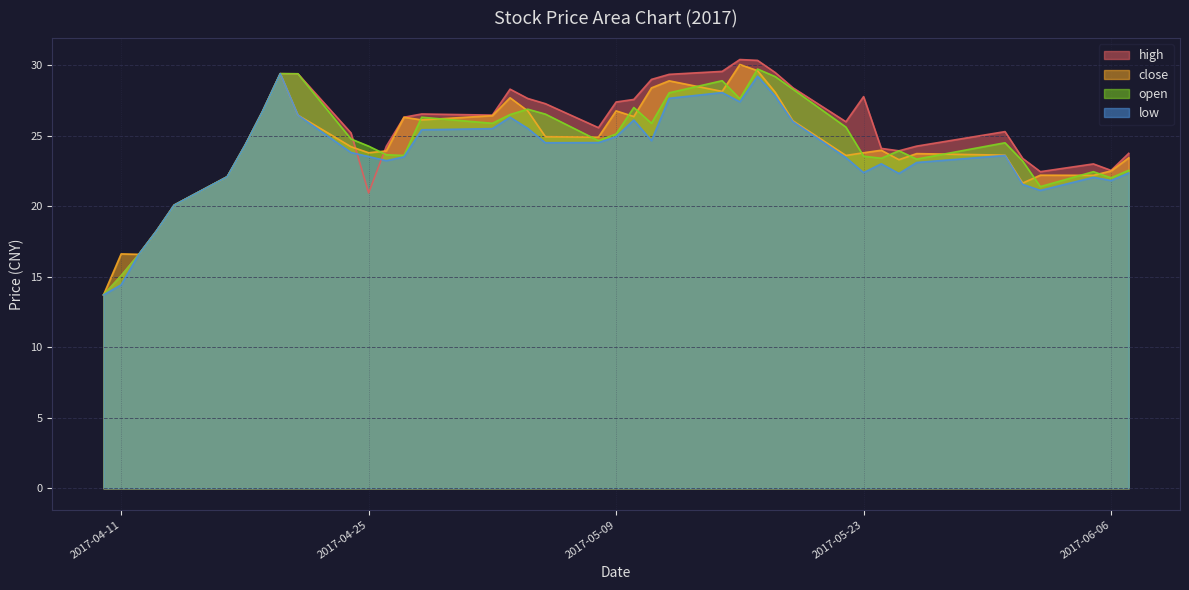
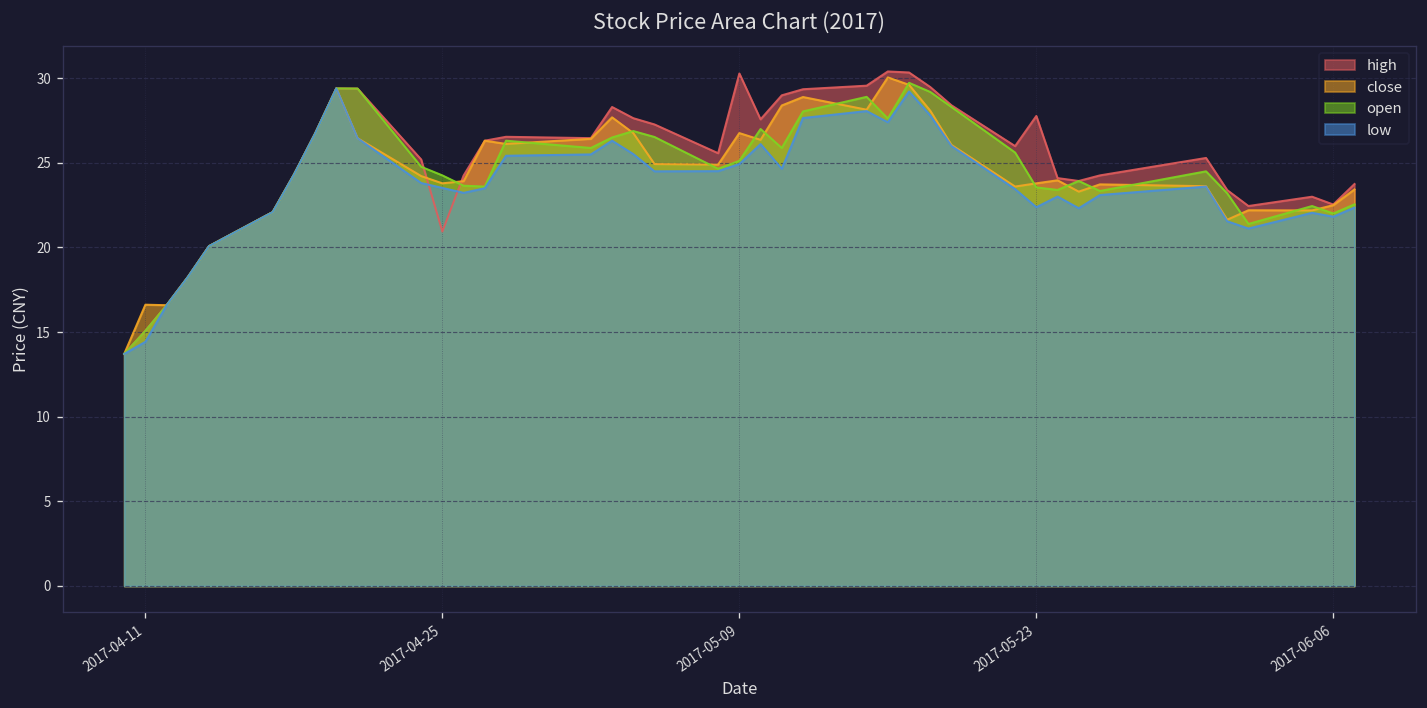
high, 2017-05-09: 27.4 -> 30.3
